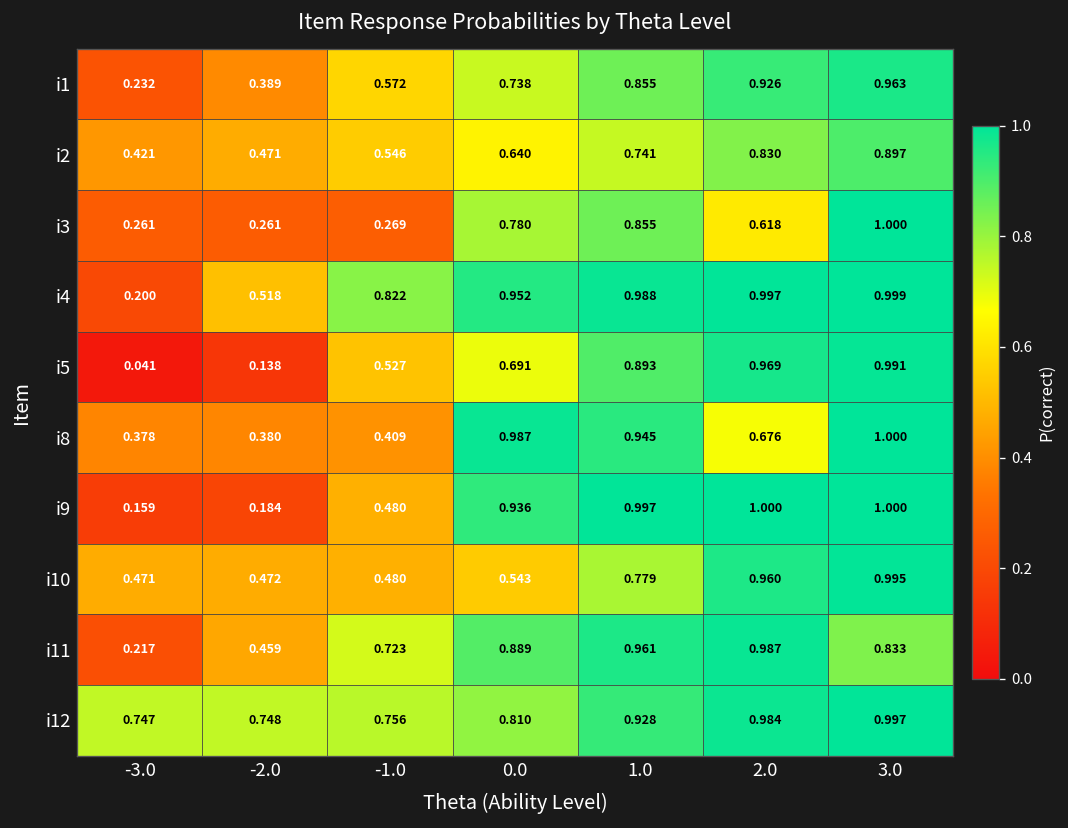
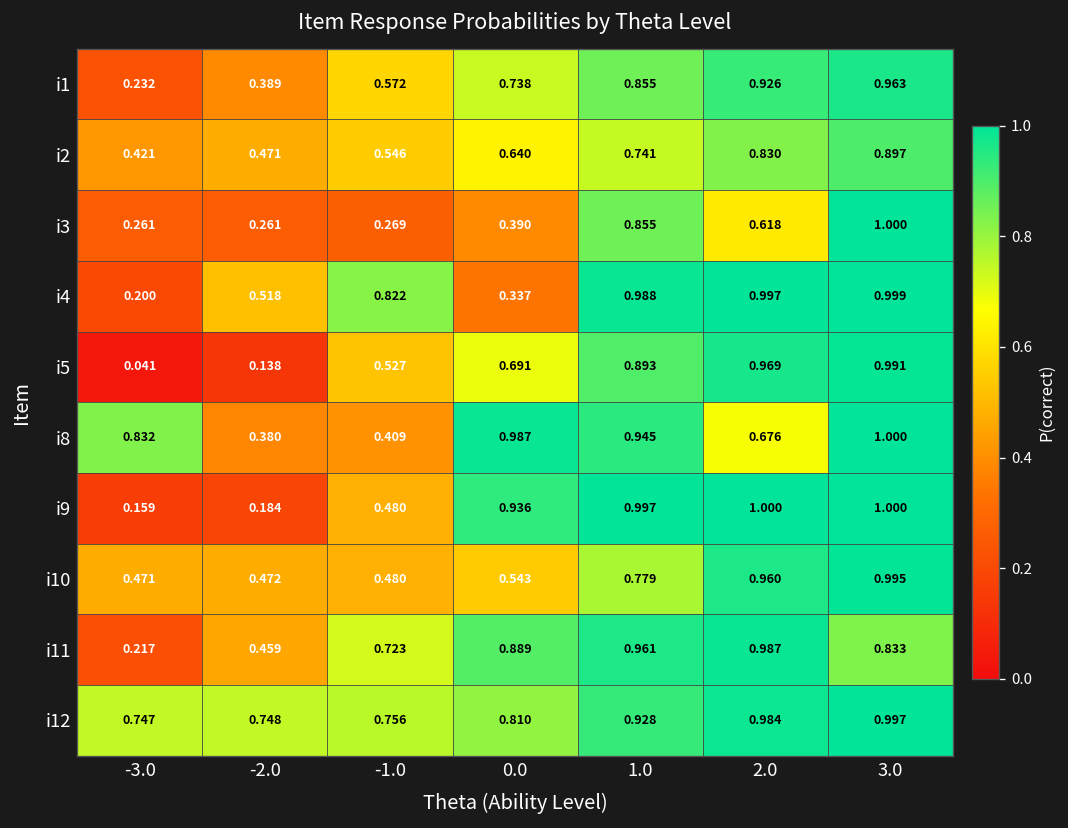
i3, 0.0: 0.780 -> 0.390
i4, 0.0: 0.952 -> 0.337
i8, -3.0: 0.378 -> 0.832
